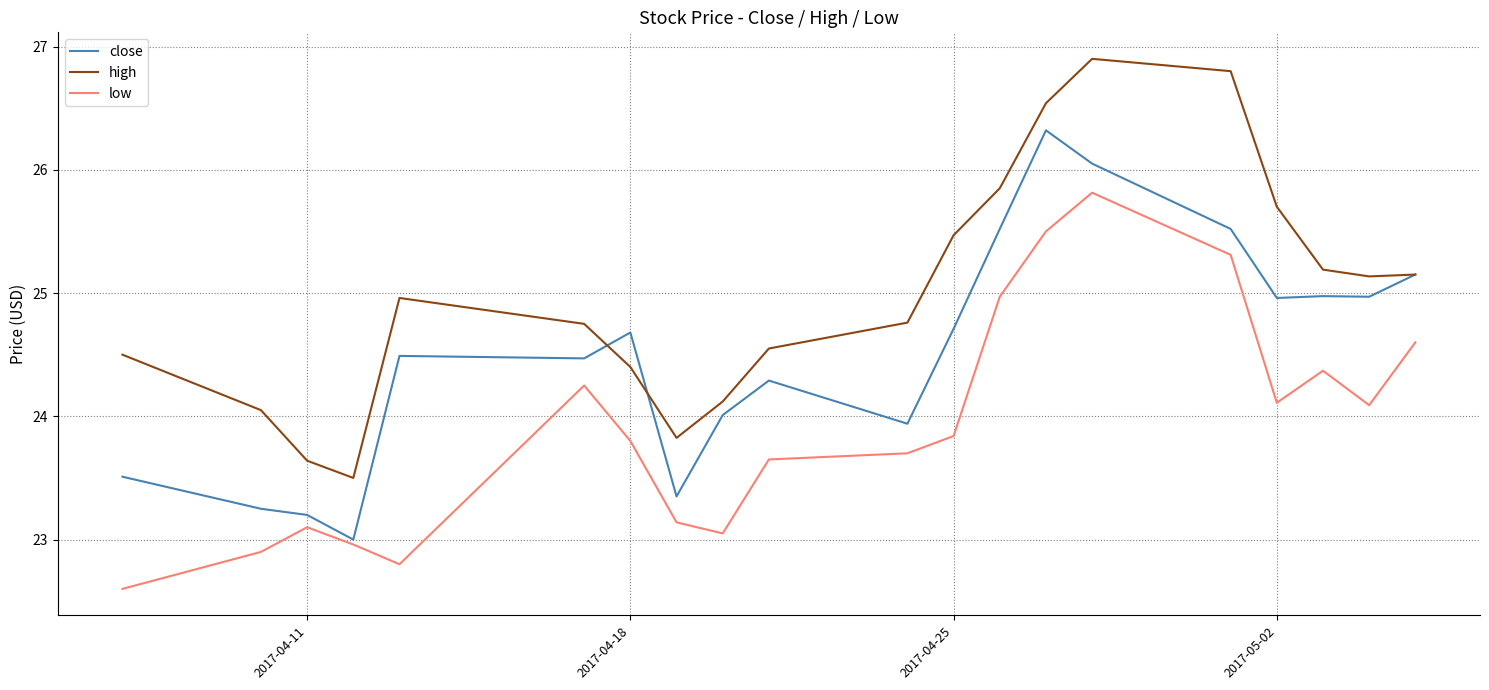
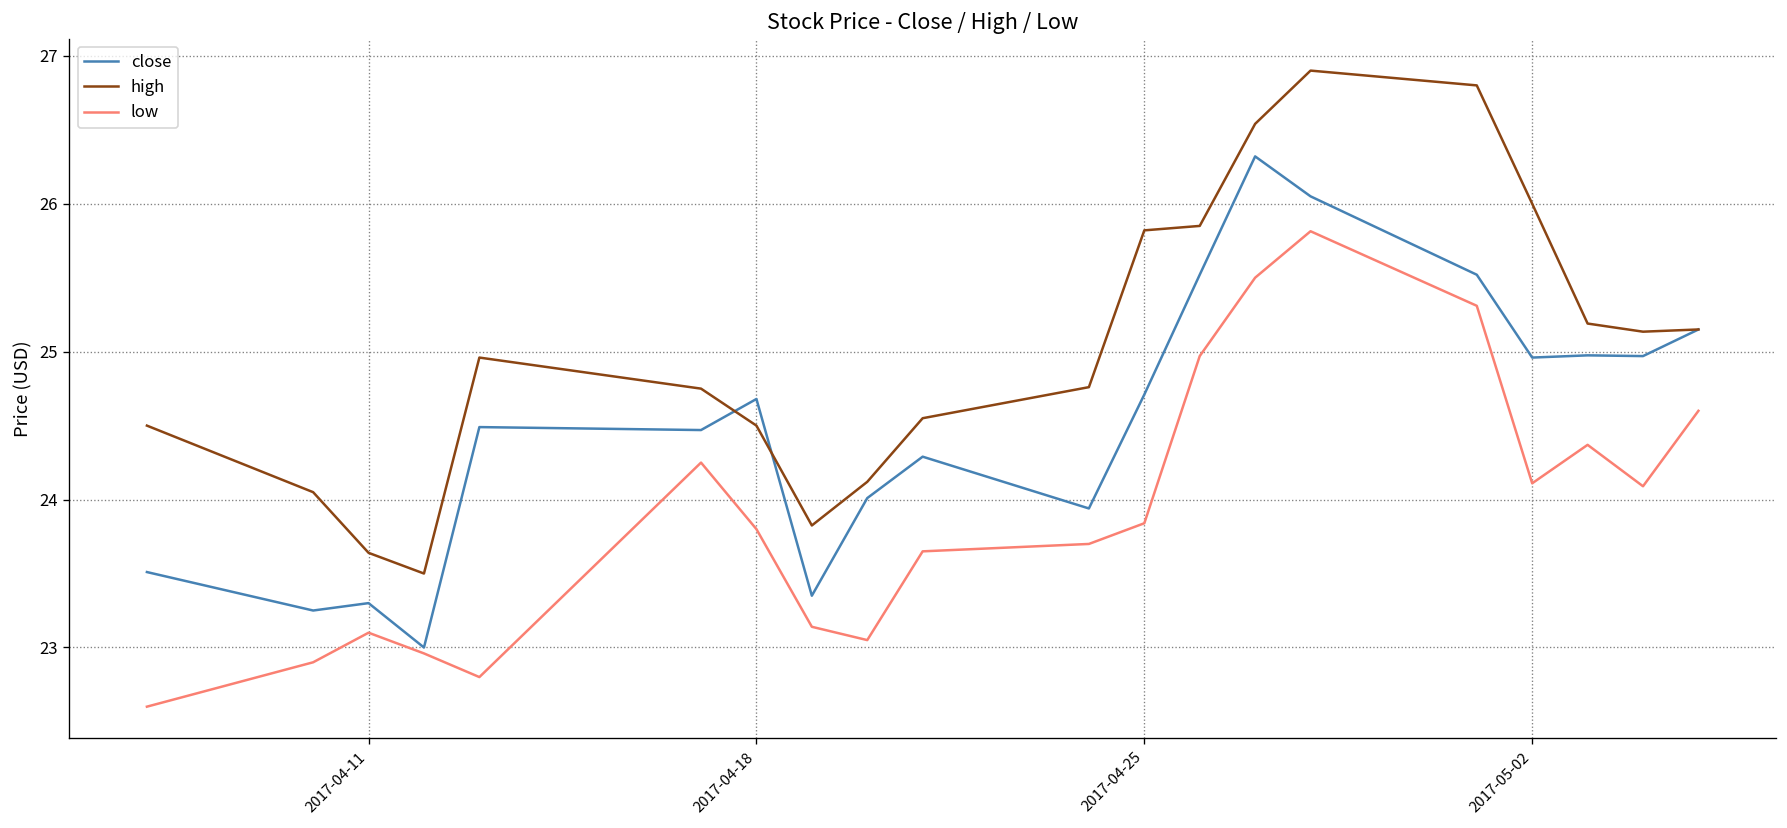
close, 2017-04-11: 23.2 -> 23.3
high, 2017-04-18: 24.4 -> 24.5
high, 2017-04-25: 25.47 -> 25.82
high, 2017-05-02: 25.7 -> 26.0
